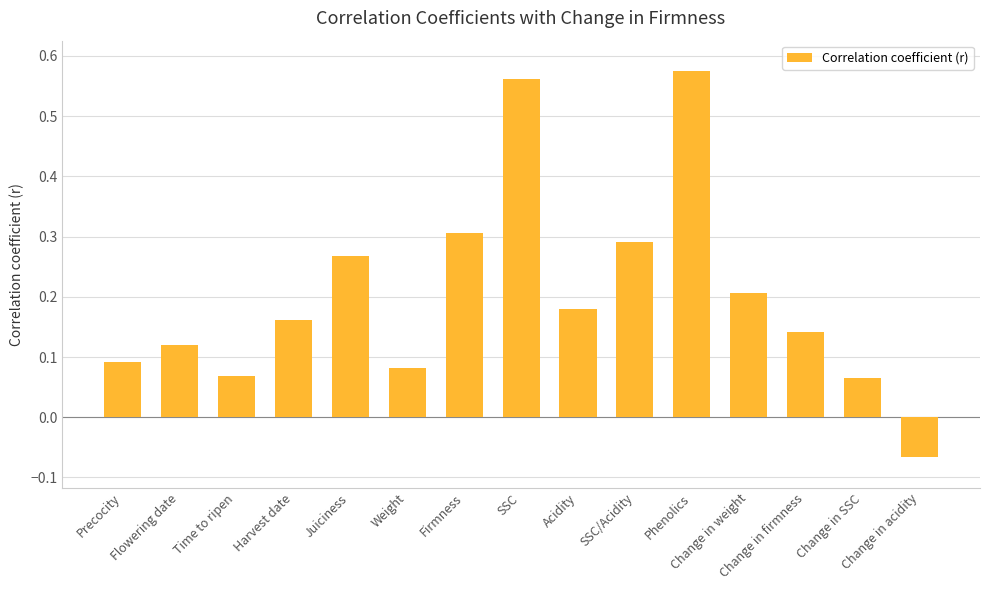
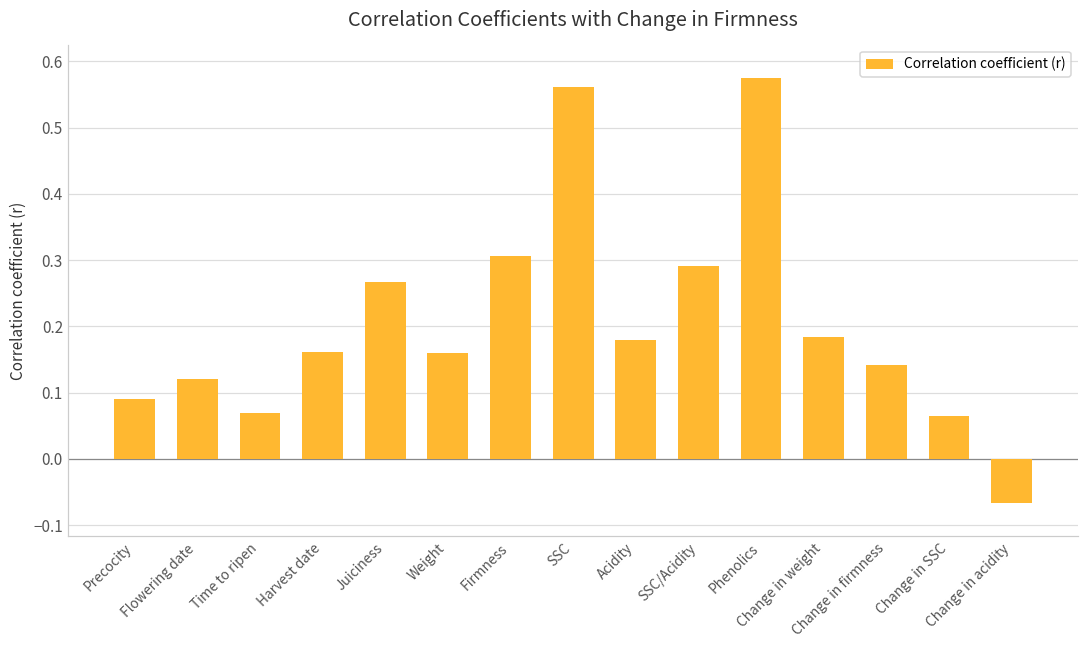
Weight: 0.08 -> 0.16
Change in weight: 0.21 -> 0.18
